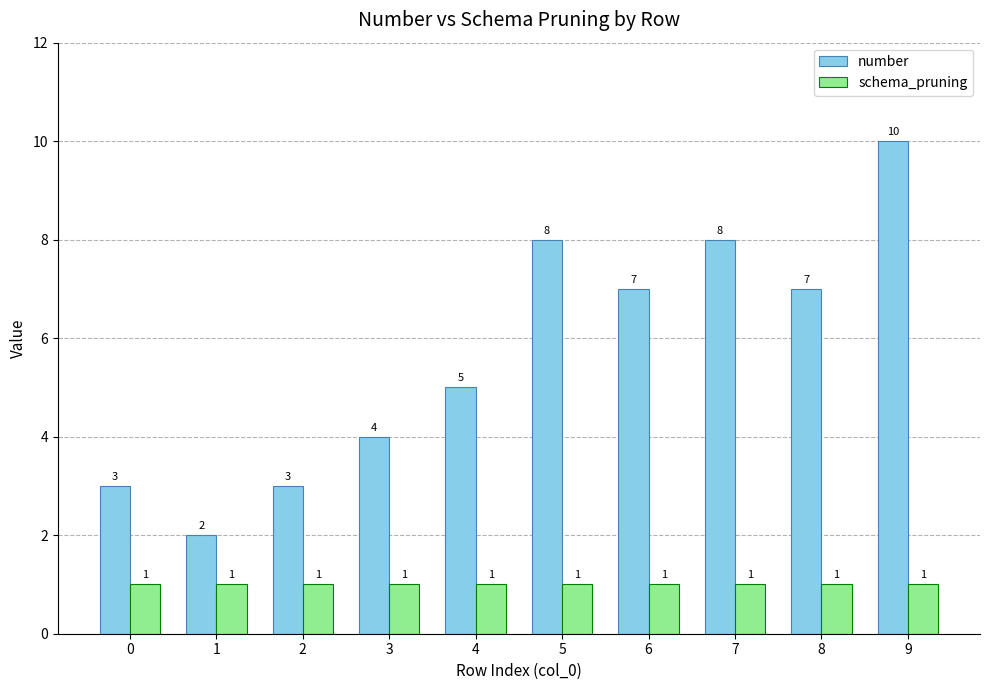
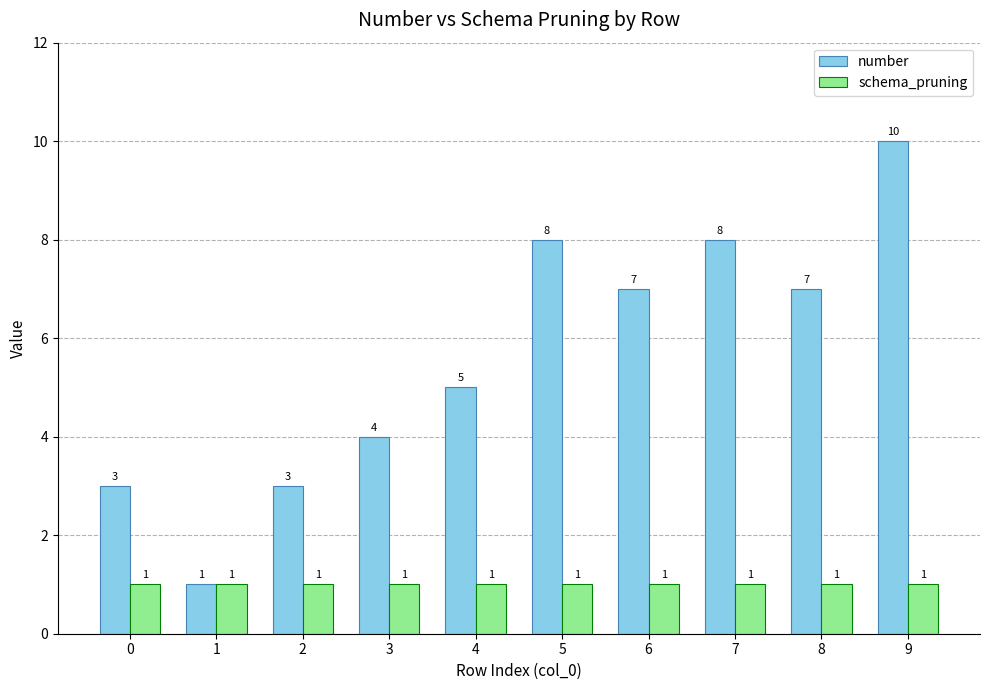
number, 1: 2 -> 1
